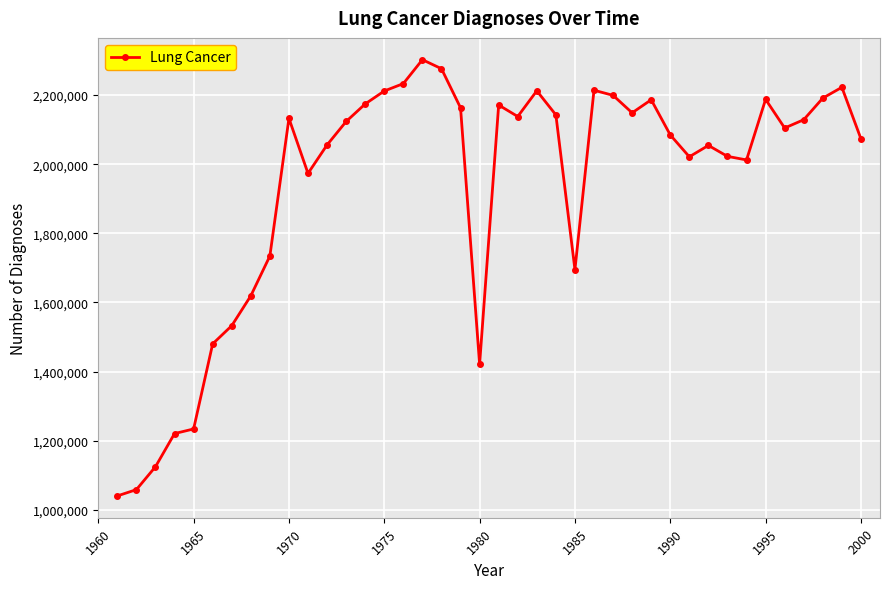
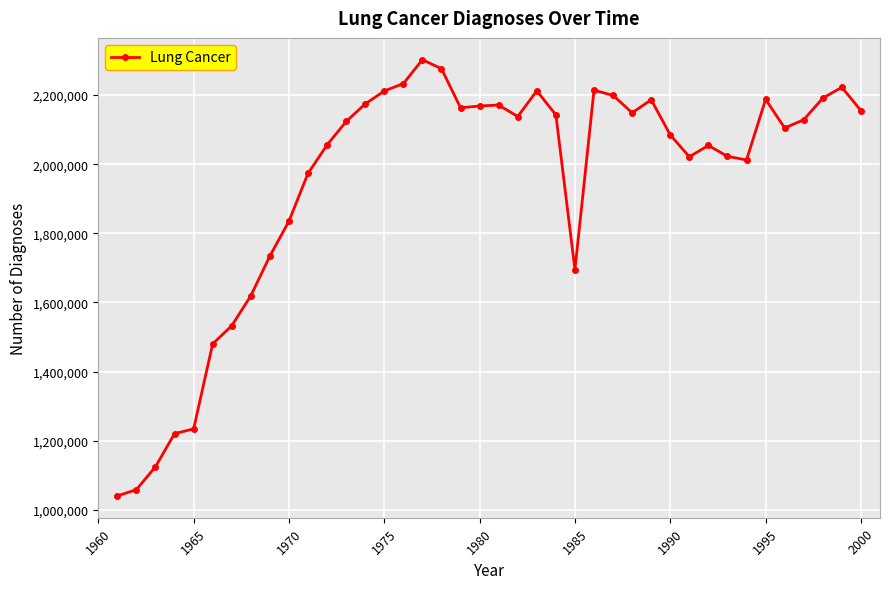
1970: 2,130,000 -> 1,830,000
1980: 1,420,000 -> 2,170,000
2000: 2,070,000 -> 2,150,000
